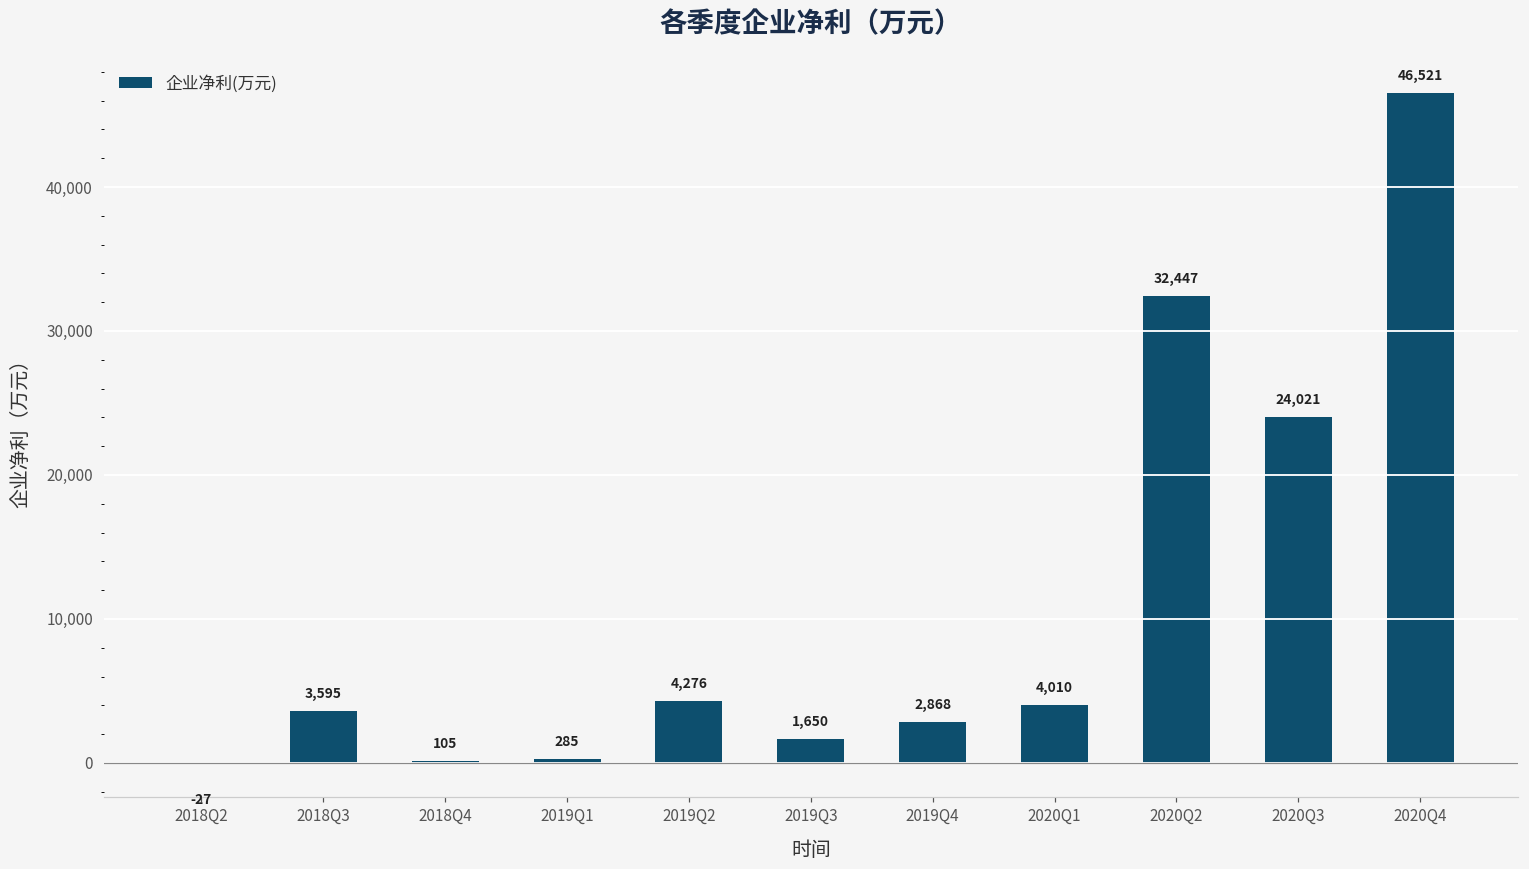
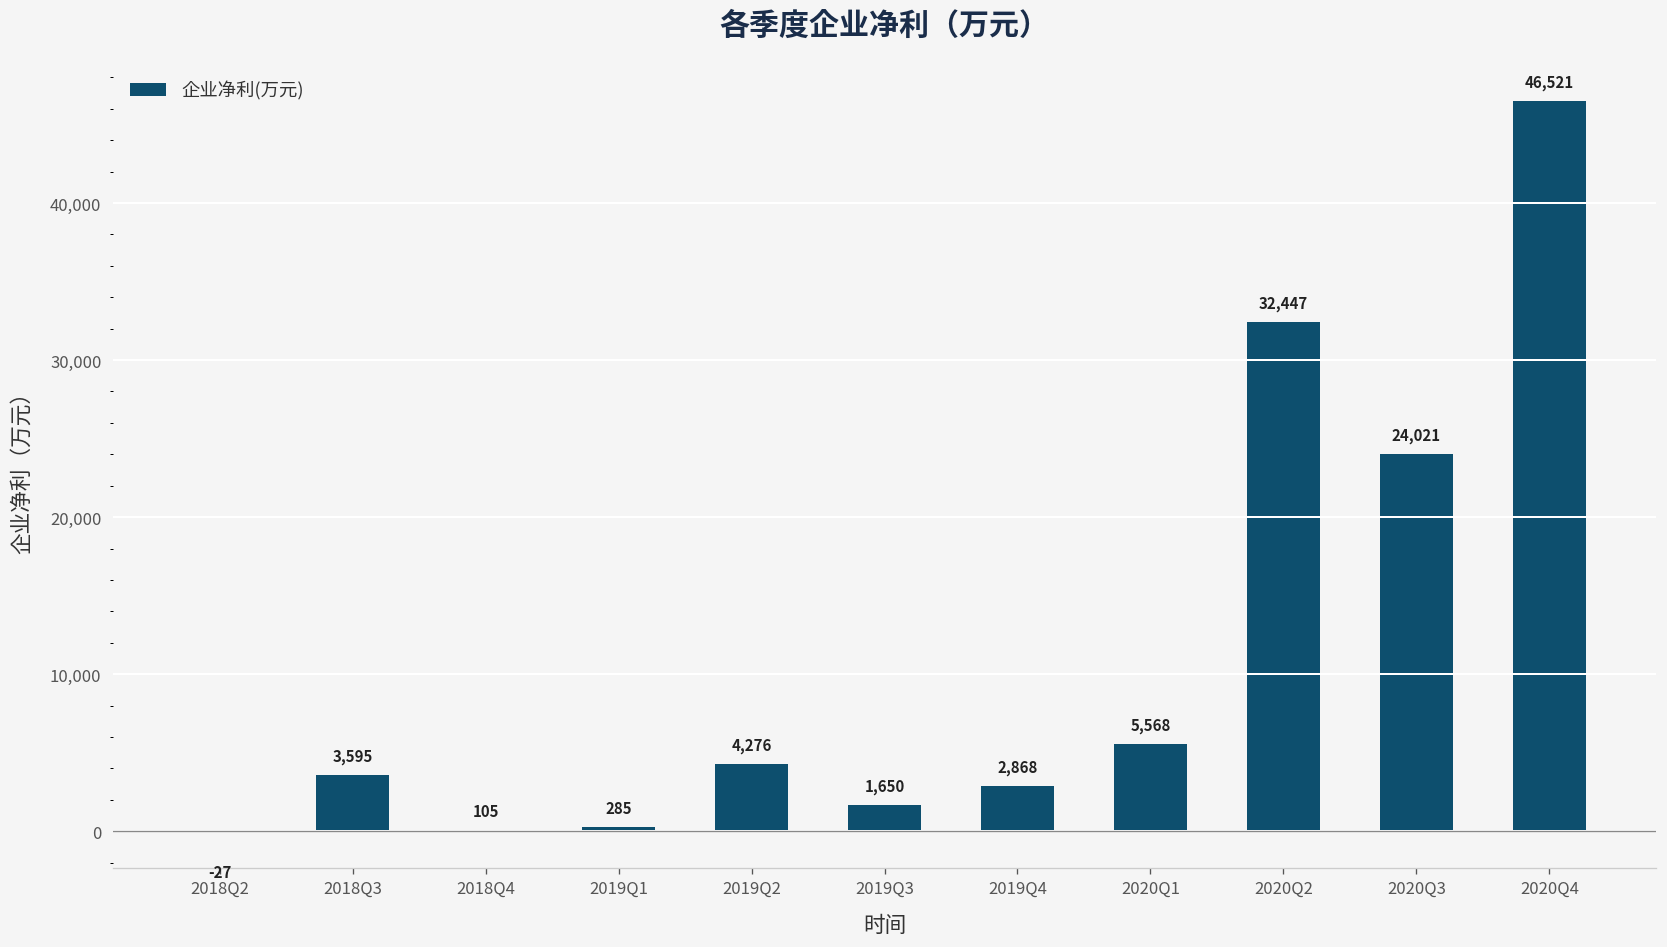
2020Q1: 4,010 -> 5,568
